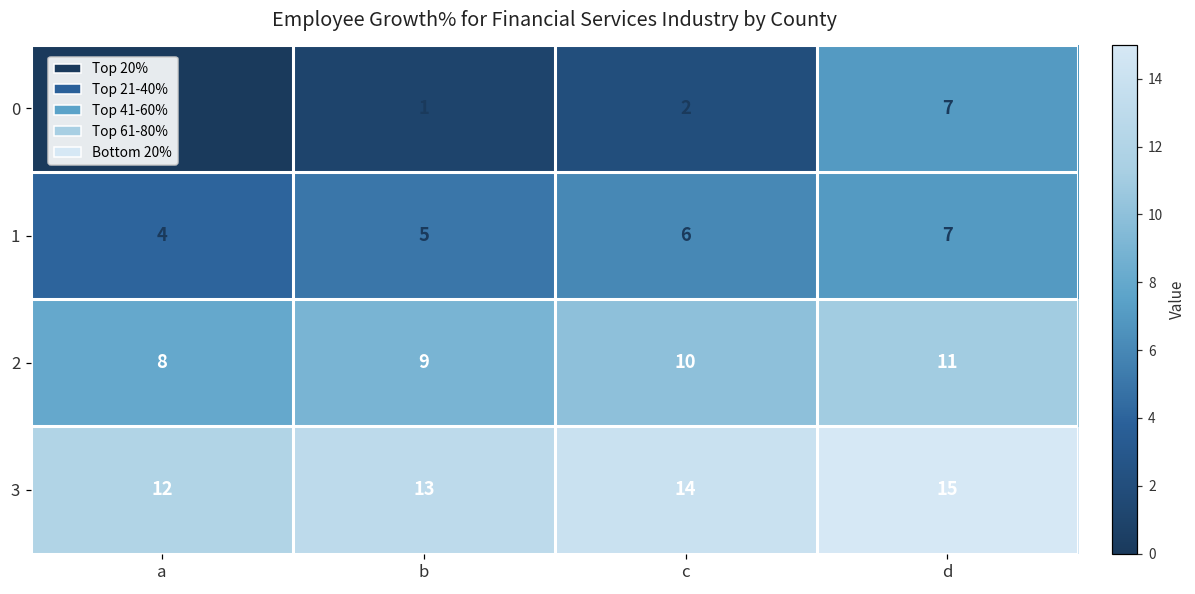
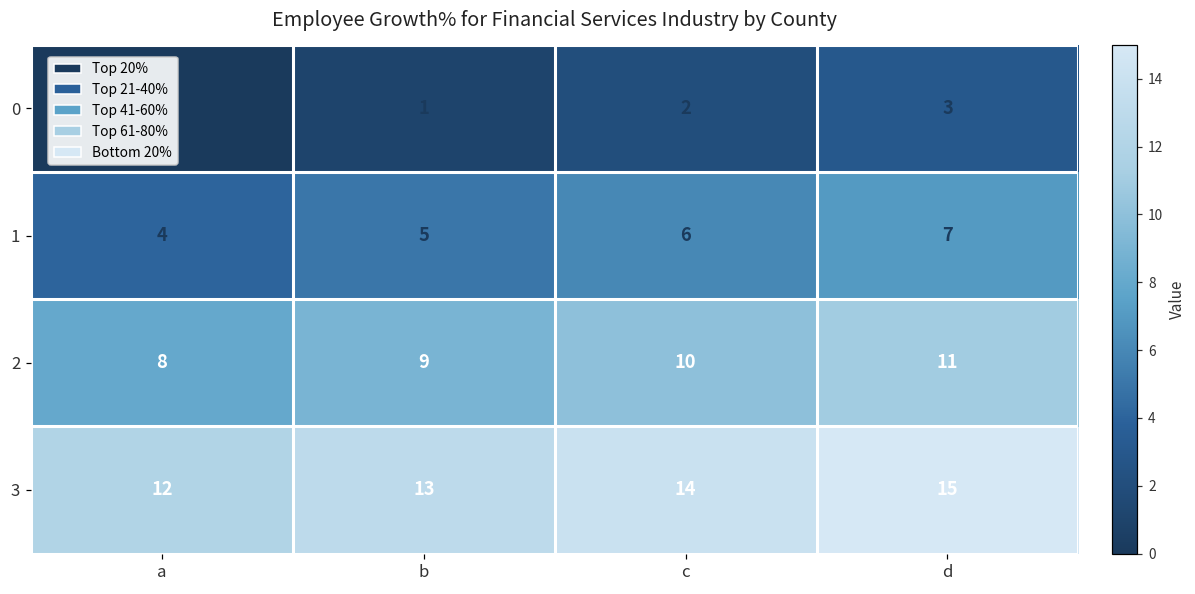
0, d: 7 -> 3
